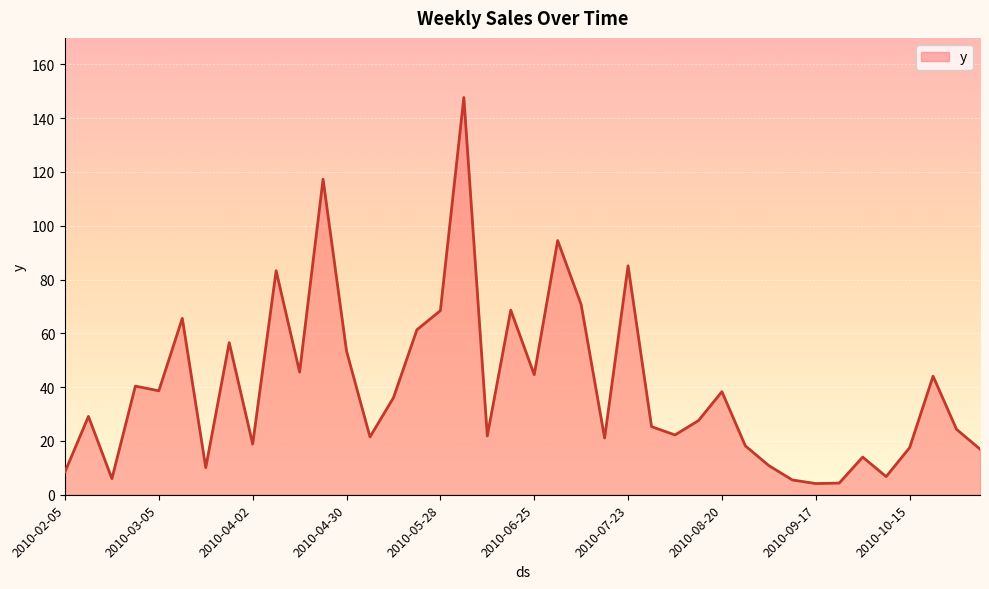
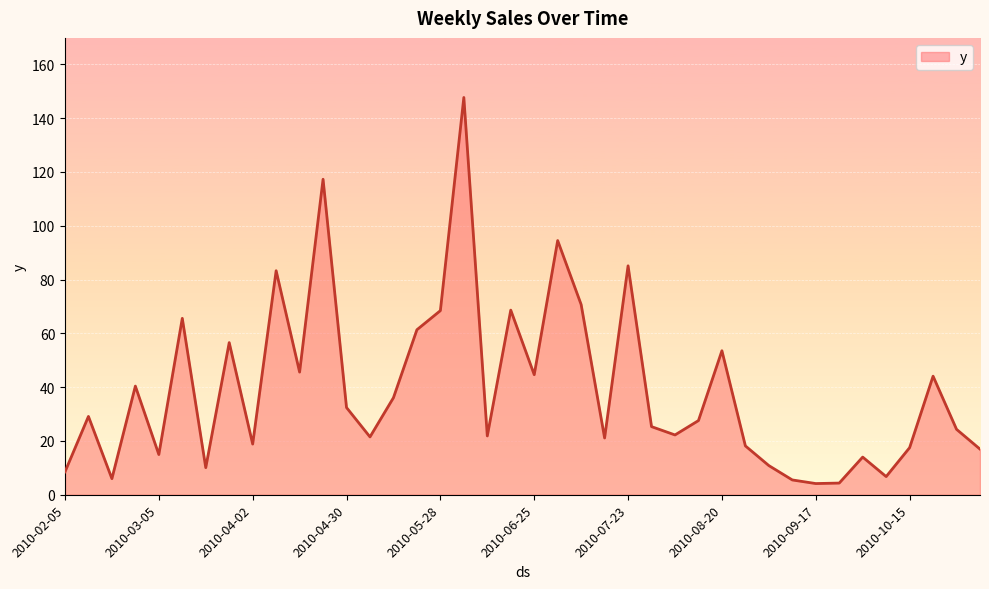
2010-03-05: 39 -> 15
2010-04-30: 53 -> 32
2010-08-20: 38 -> 54
